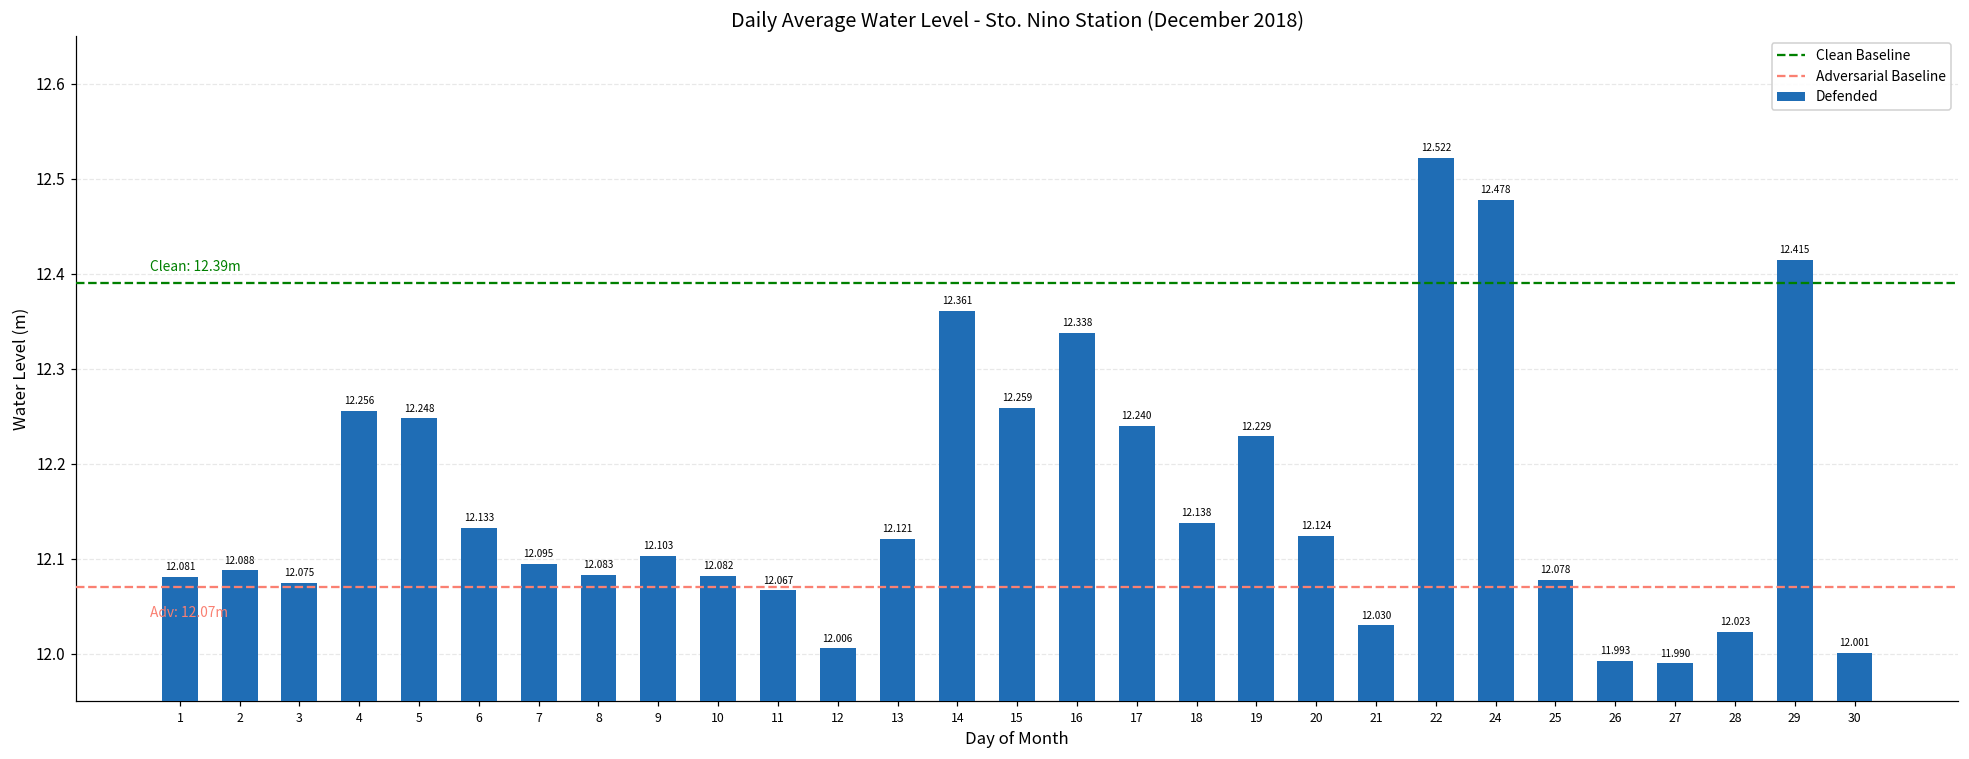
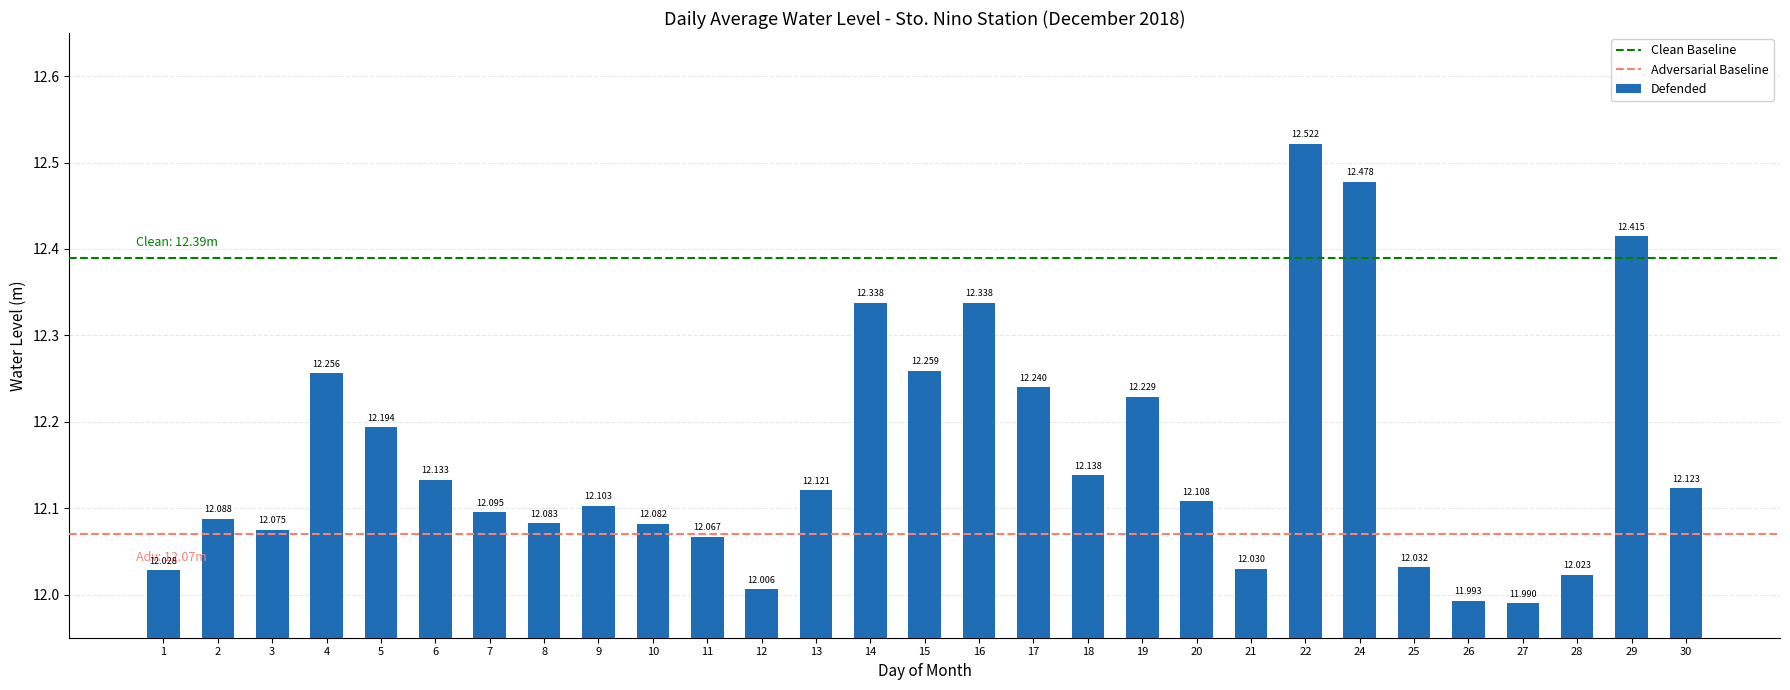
1: 12.081 -> 12.028
5: 12.248 -> 12.194
14: 12.361 -> 12.338
20: 12.124 -> 12.108
25: 12.078 -> 12.032
30: 12.001 -> 12.123
